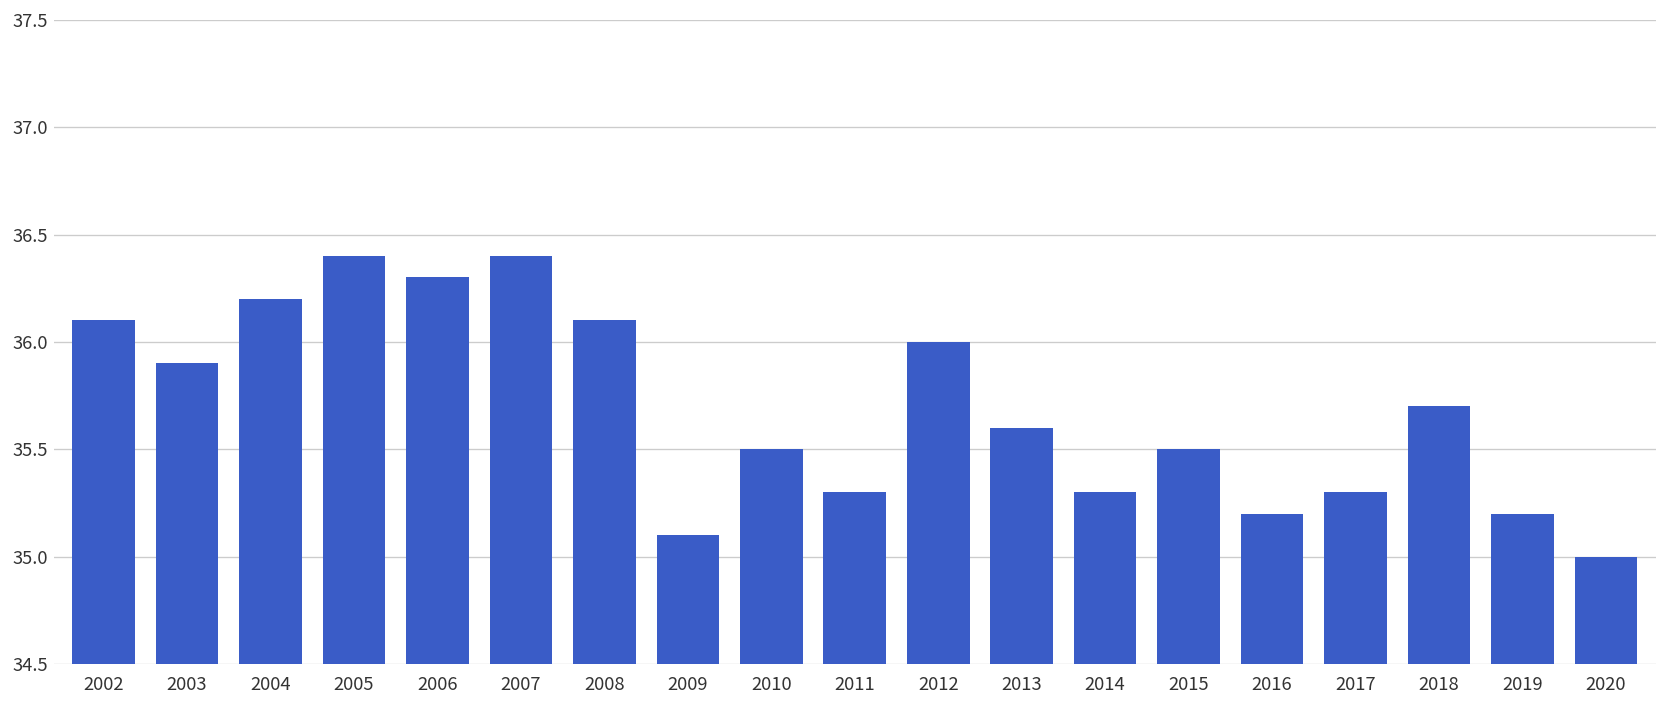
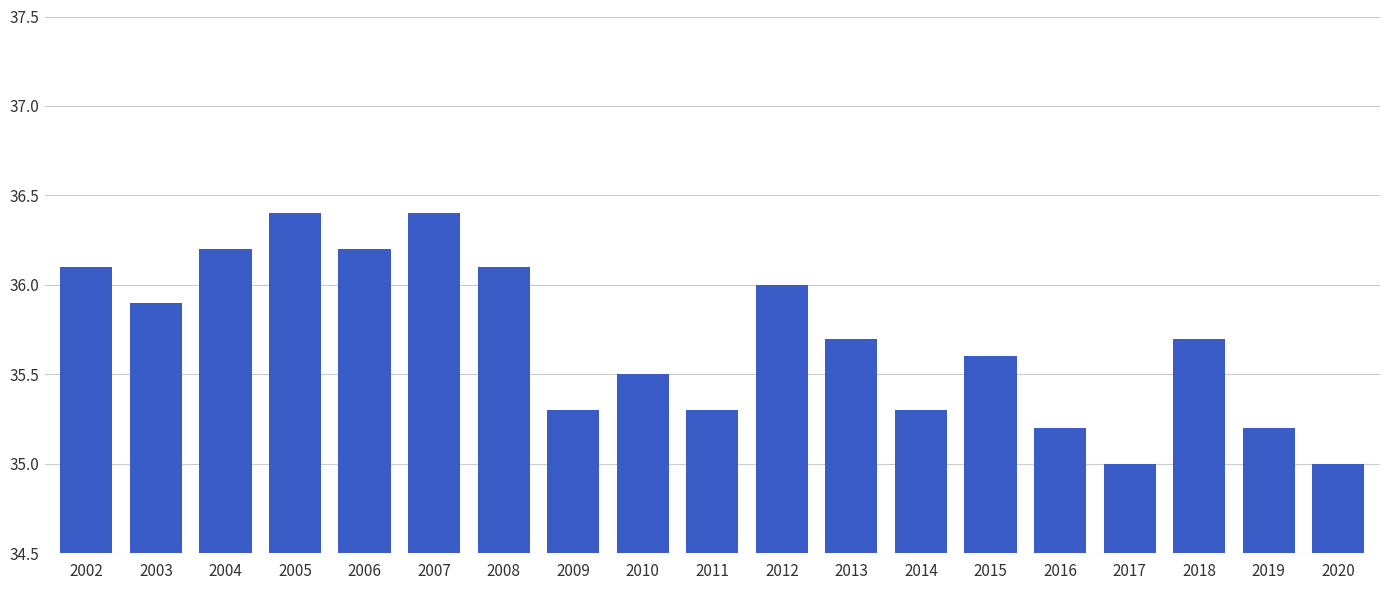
2006: 36.3 -> 36.2
2009: 35.1 -> 35.3
2013: 35.6 -> 35.7
2015: 35.5 -> 35.6
2017: 35.3 -> 35.0
